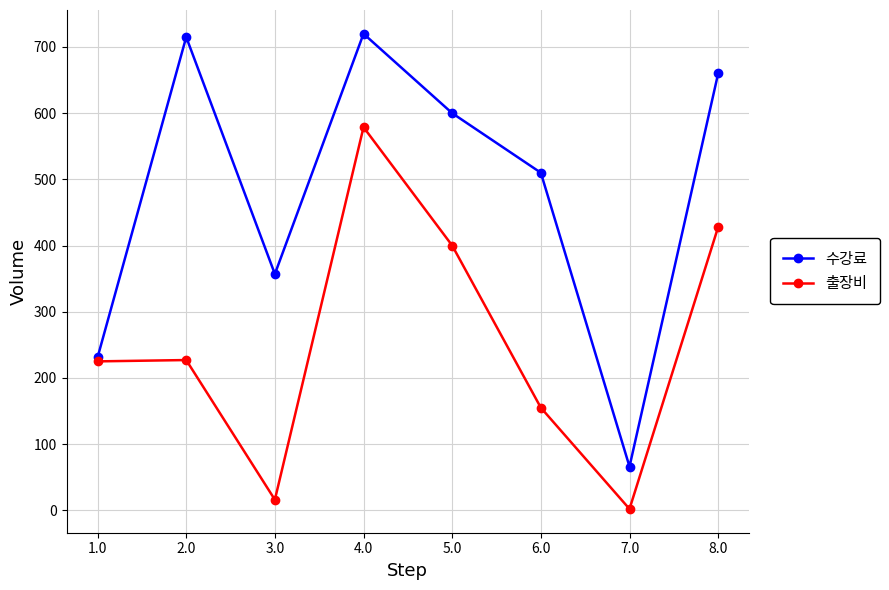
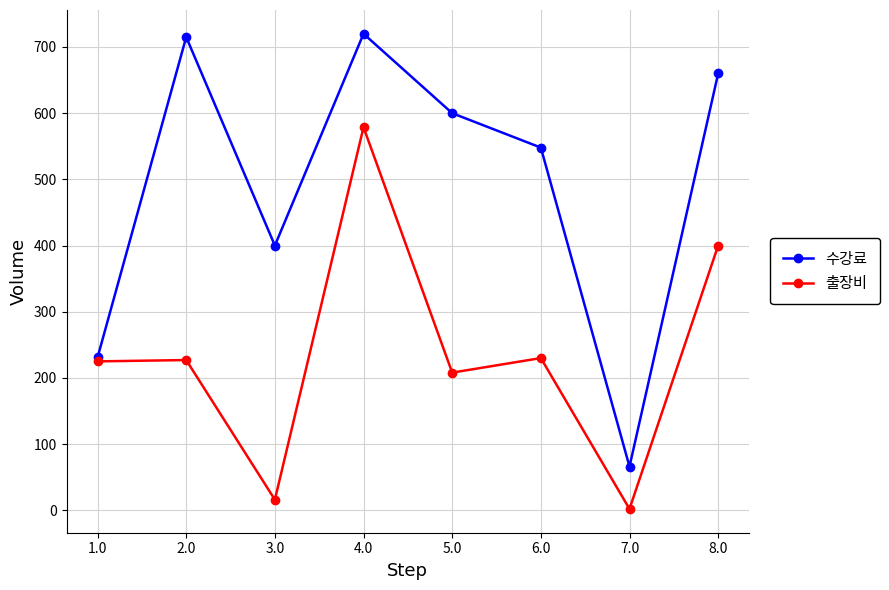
수강료, 3.0: 360 -> 400
출장비, 5.0: 400 -> 210
수강료, 6.0: 510 -> 550
출장비, 6.0: 160 -> 230
출장비, 8.0: 430 -> 400
